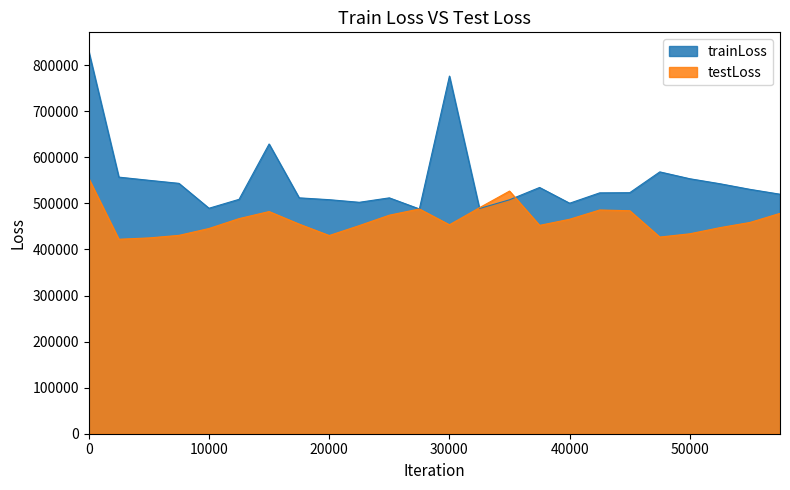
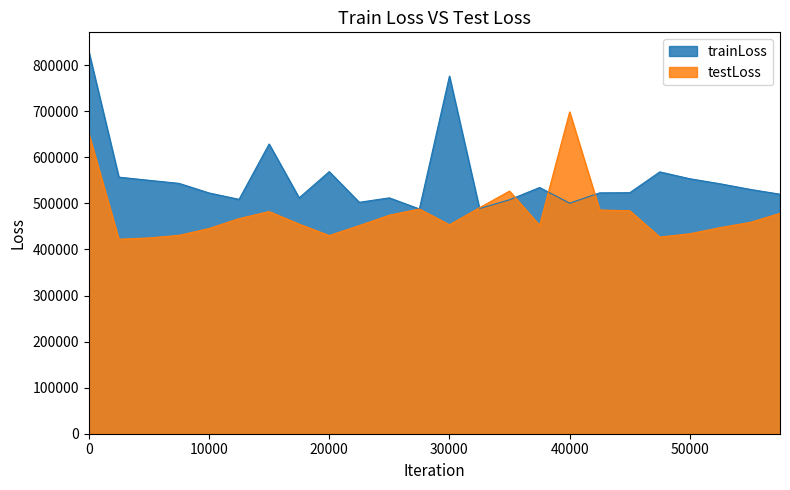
testLoss, 0: 550000 -> 650000
trainLoss, 10000: 490000 -> 520000
trainLoss, 20000: 510000 -> 570000
testLoss, 40000: 470000 -> 700000
